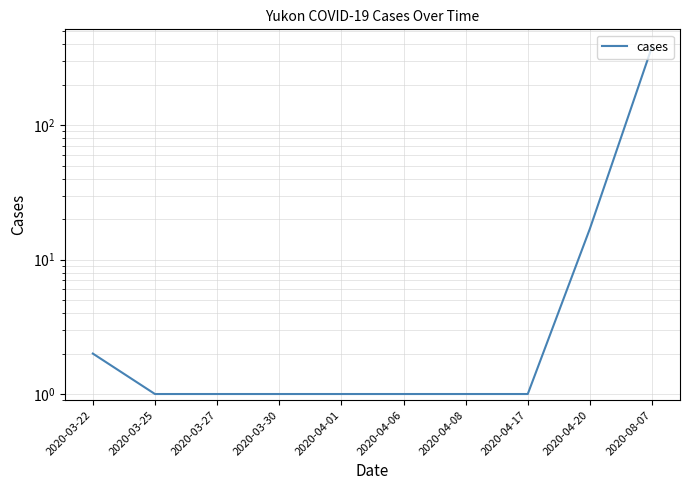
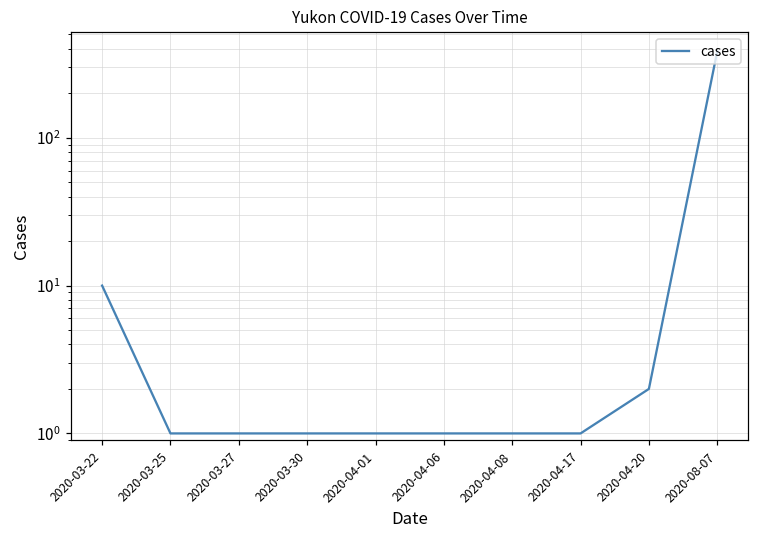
2020-03-22: 2 -> 10
2020-04-20: 17 -> 2
